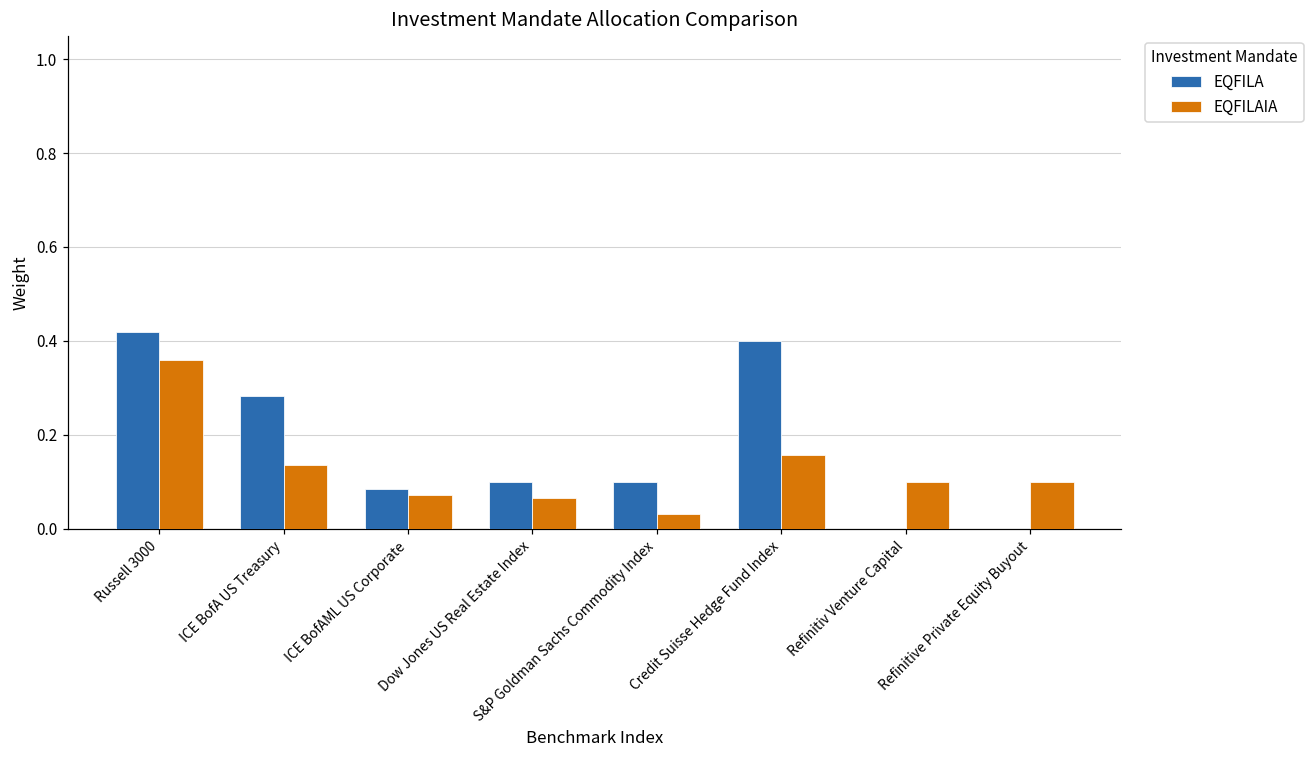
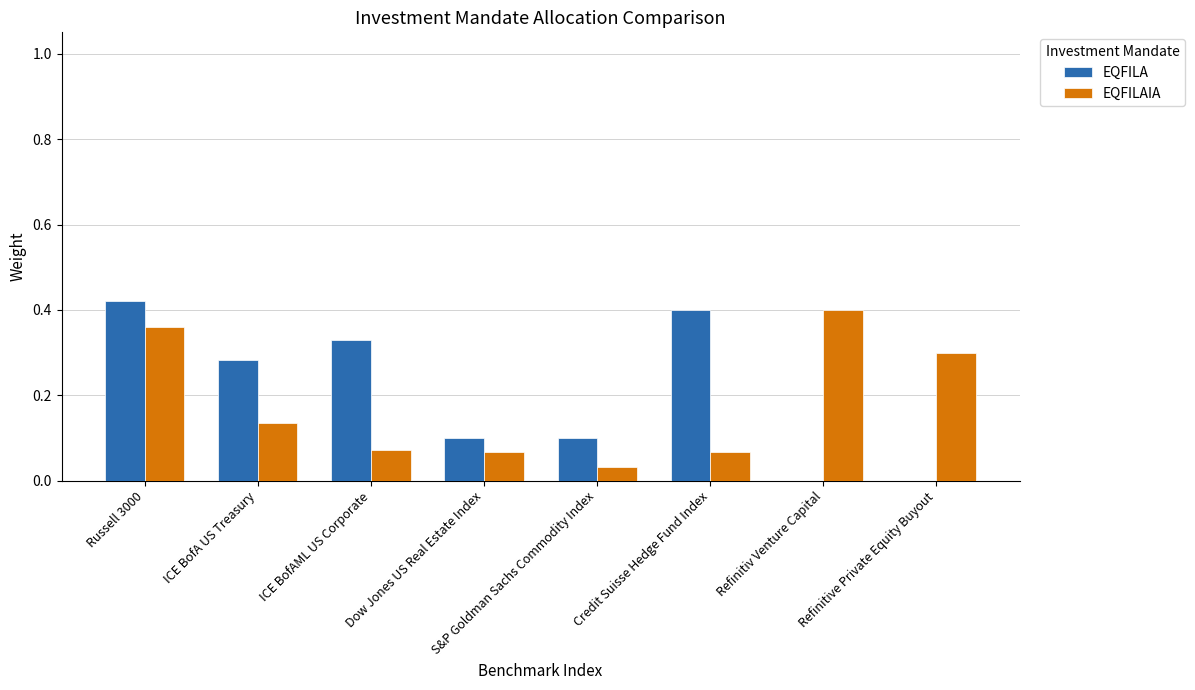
EQFILA, ICE BofAML US Corporate: 0.08 -> 0.33
EQFILAIA, Credit Suisse Hedge Fund Index: 0.16 -> 0.07
EQFILAIA, Refinitiv Venture Capital: 0.1 -> 0.4
EQFILAIA, Refinitive Private Equity Buyout: 0.1 -> 0.3
